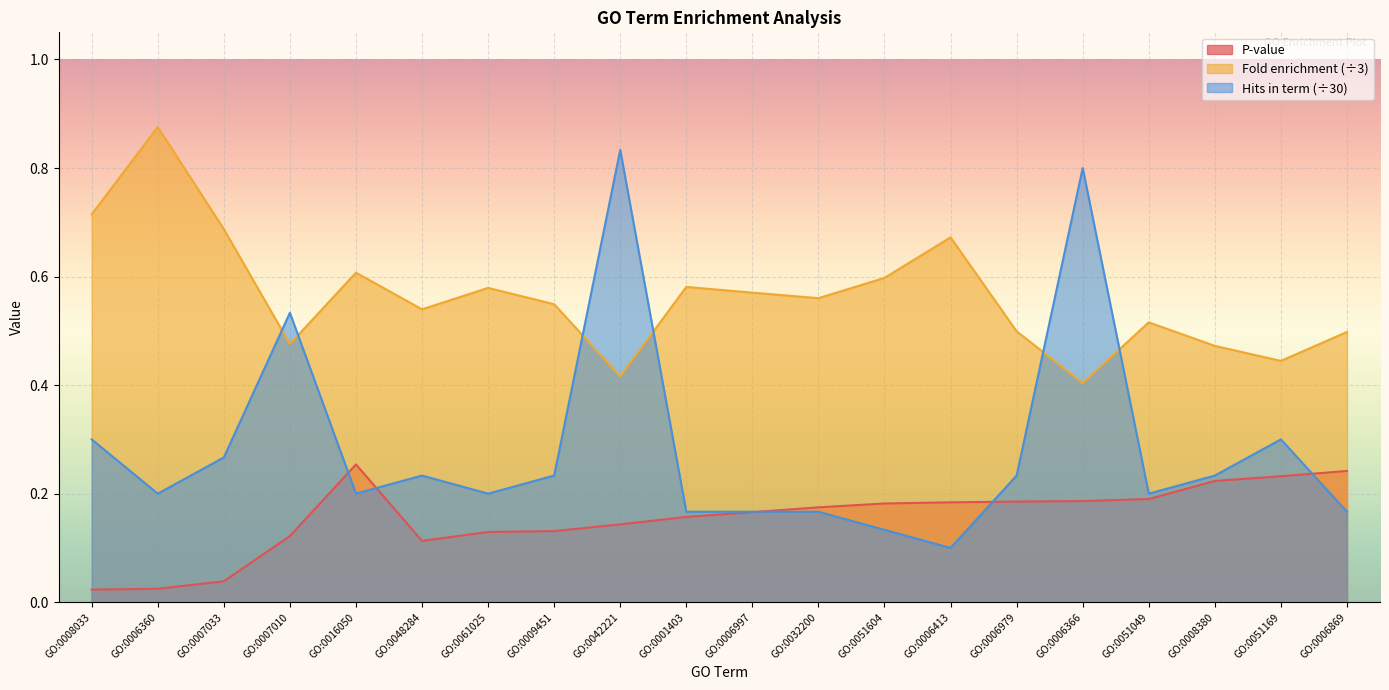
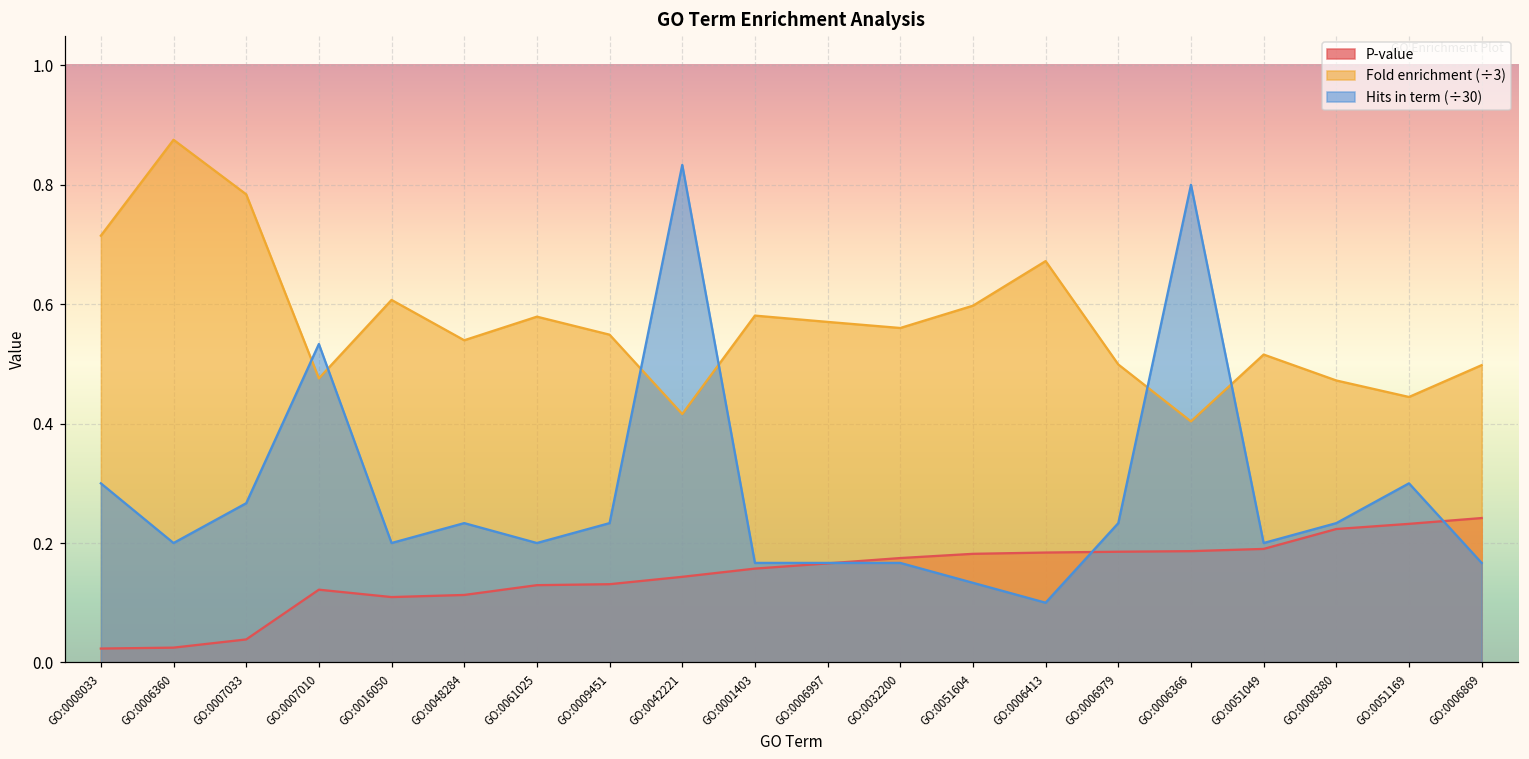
Fold enrichment (÷3), GO:0007033: 0.69 -> 0.78
P-value, GO:0016050: 0.25 -> 0.11
